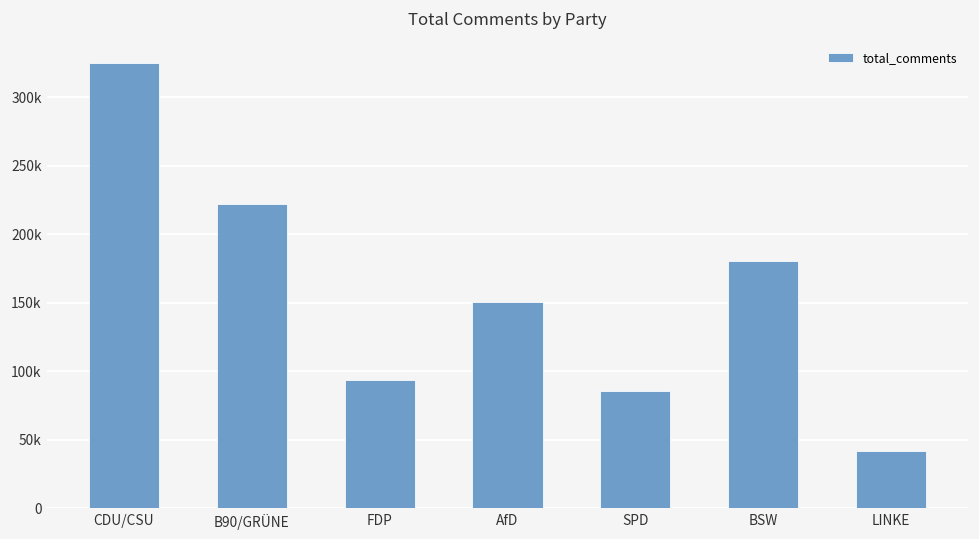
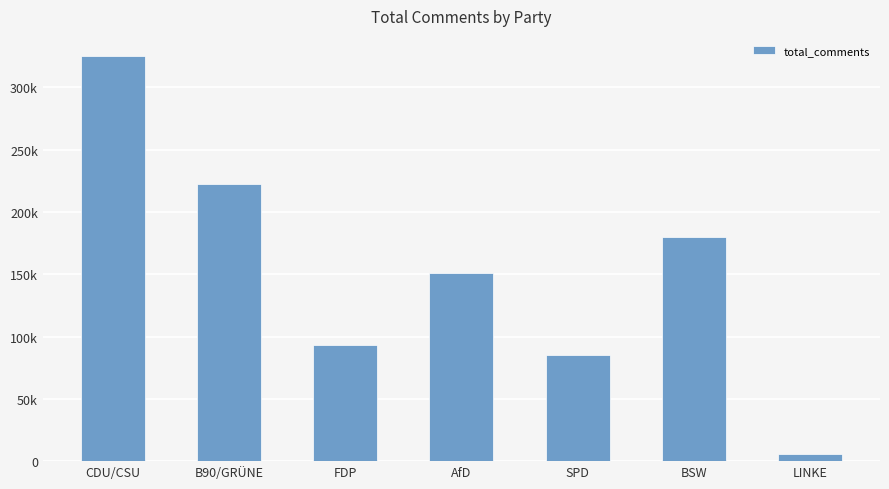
LINKE: 42000 -> 6000
